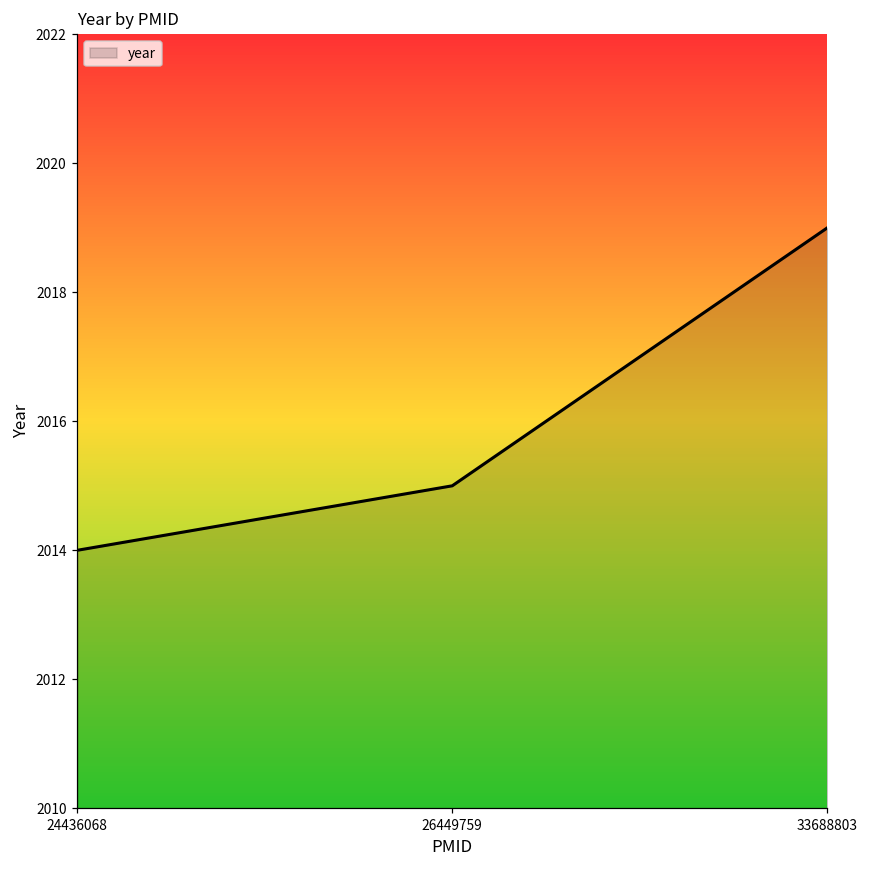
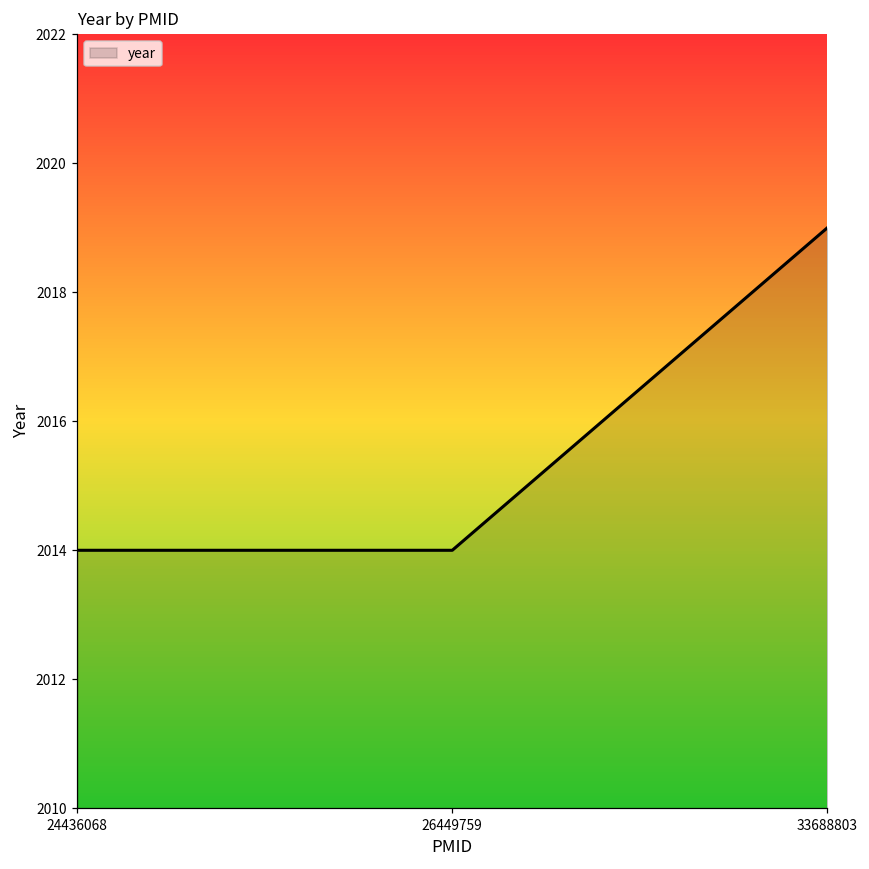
26449759: 2015 -> 2014
